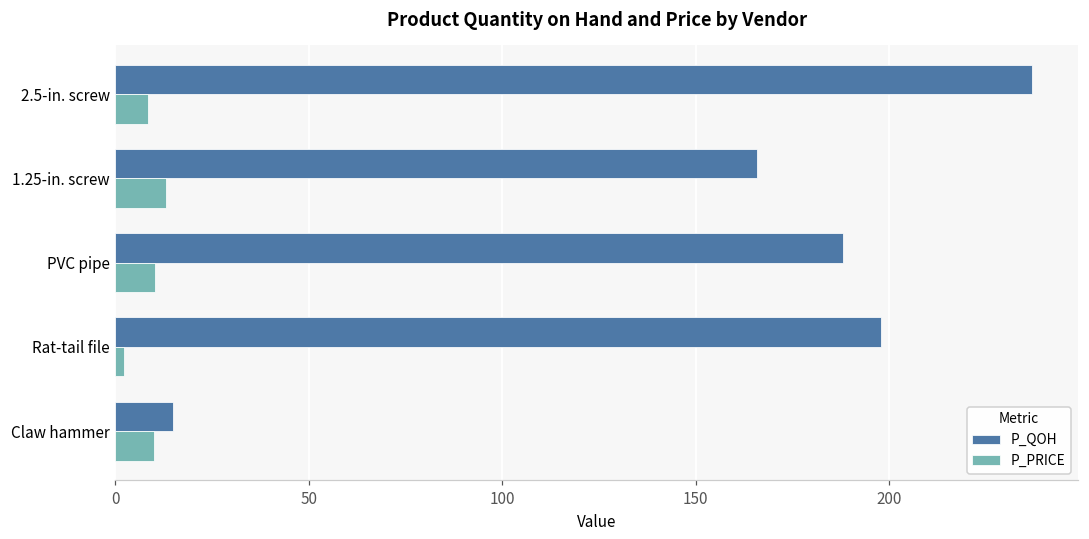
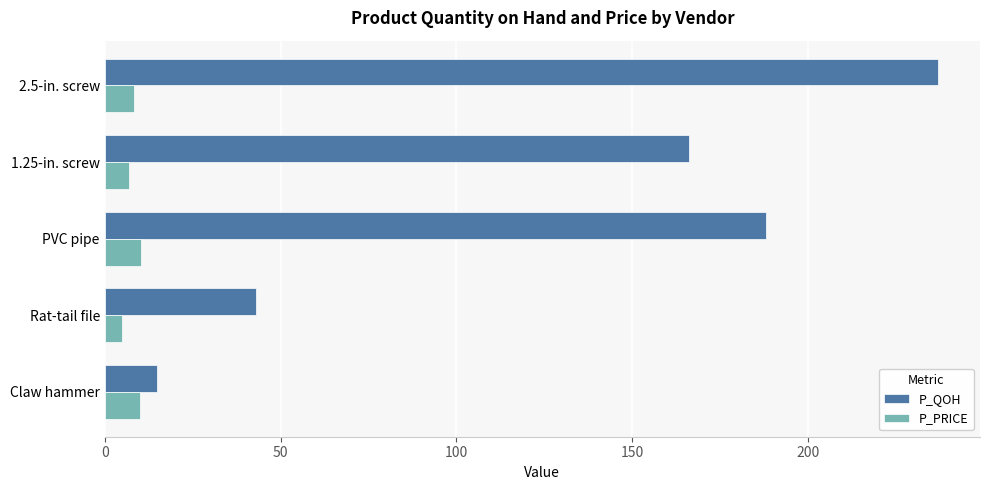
P_PRICE, 1.25-in. screw: 13 -> 7
P_QOH, Rat-tail file: 198 -> 43
P_PRICE, Rat-tail file: 2 -> 5
